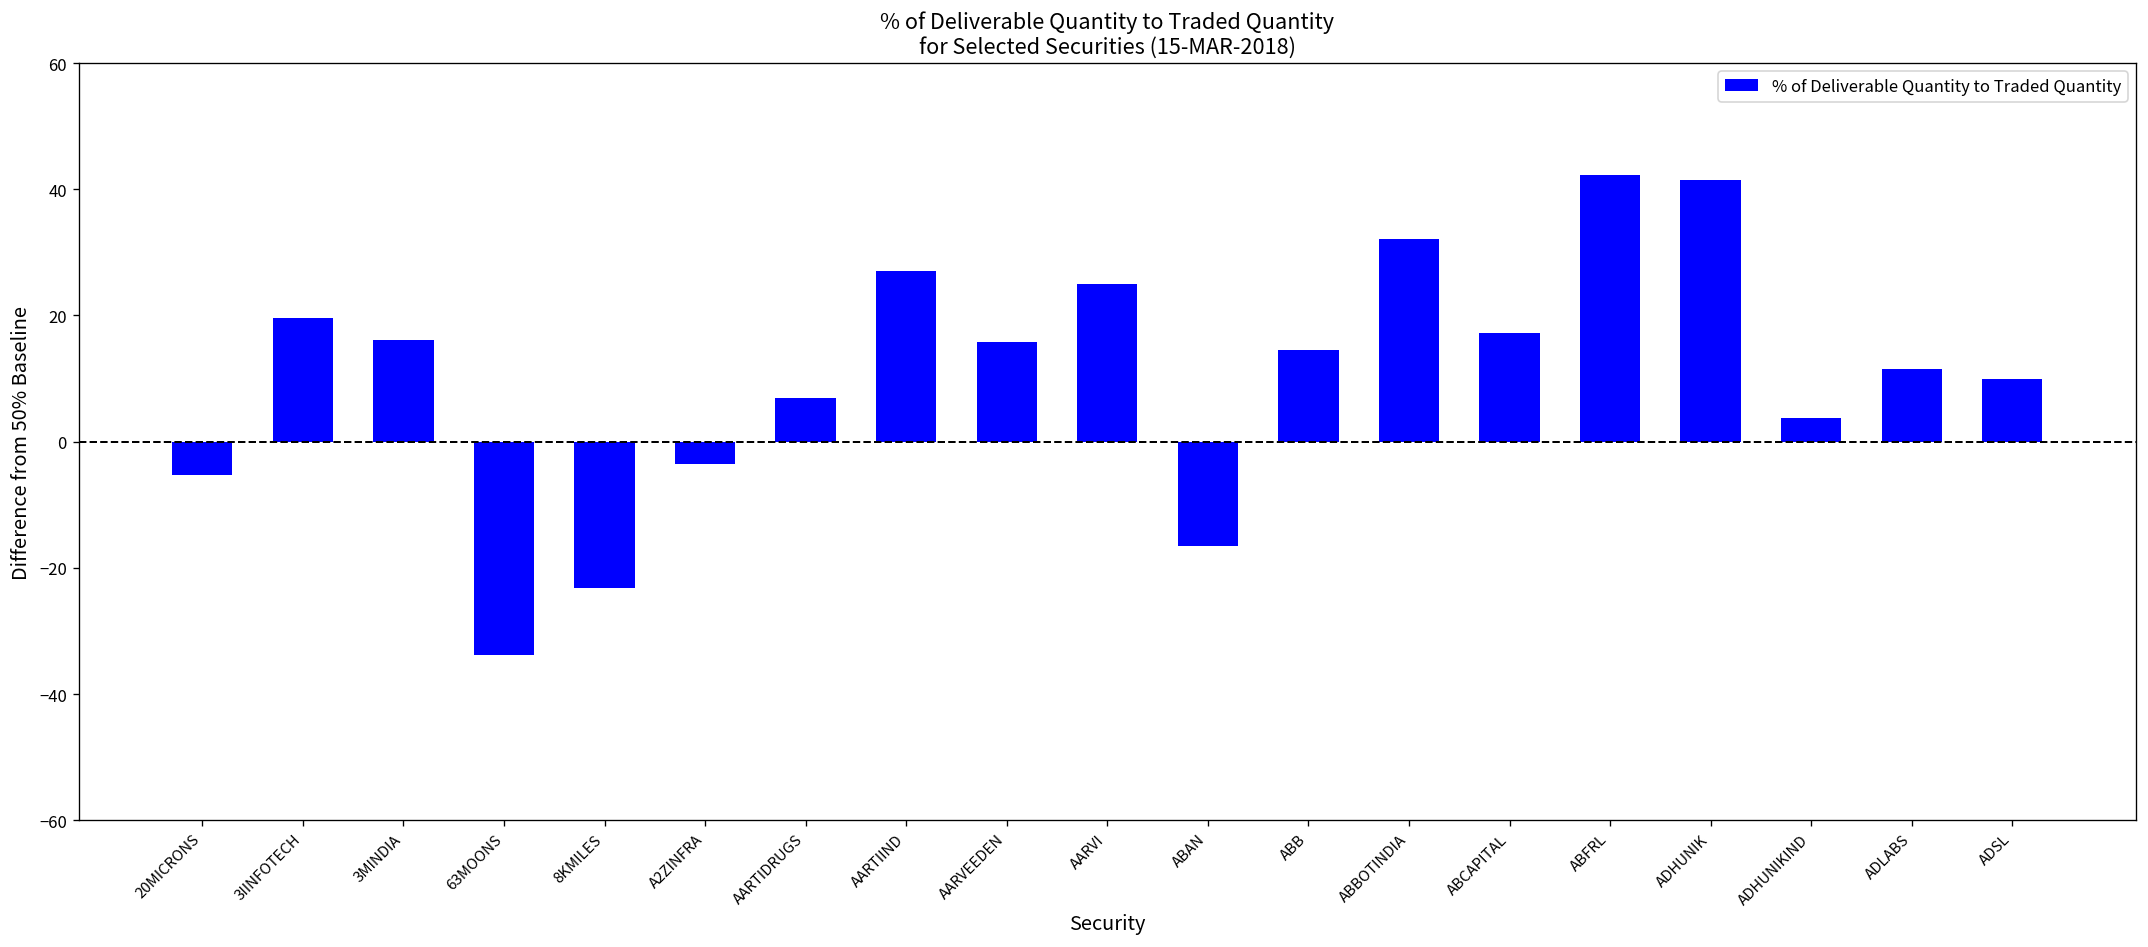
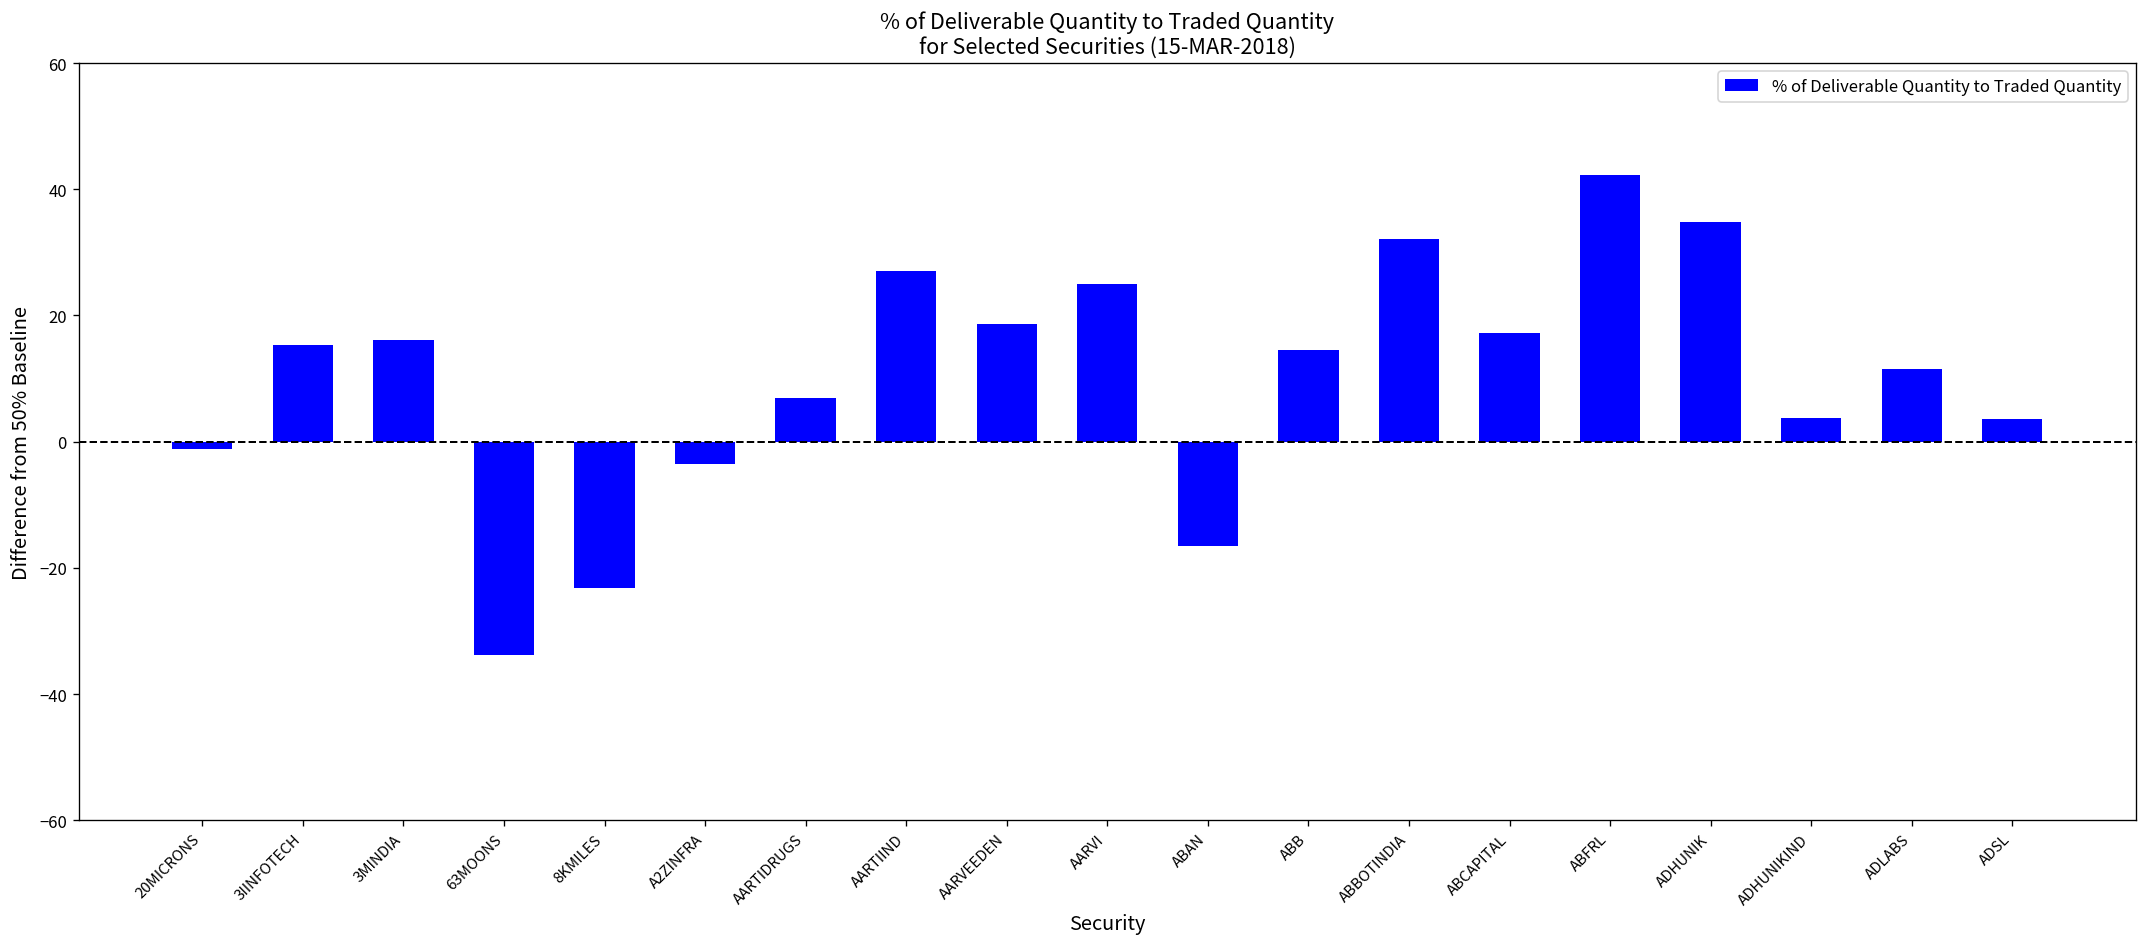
20MICRONS: -5 -> -1
3IINFOTECH: 20 -> 15
AARVEEDEN: 16 -> 19
ADHUNIK: 41 -> 35
ADSL: 10 -> 4
